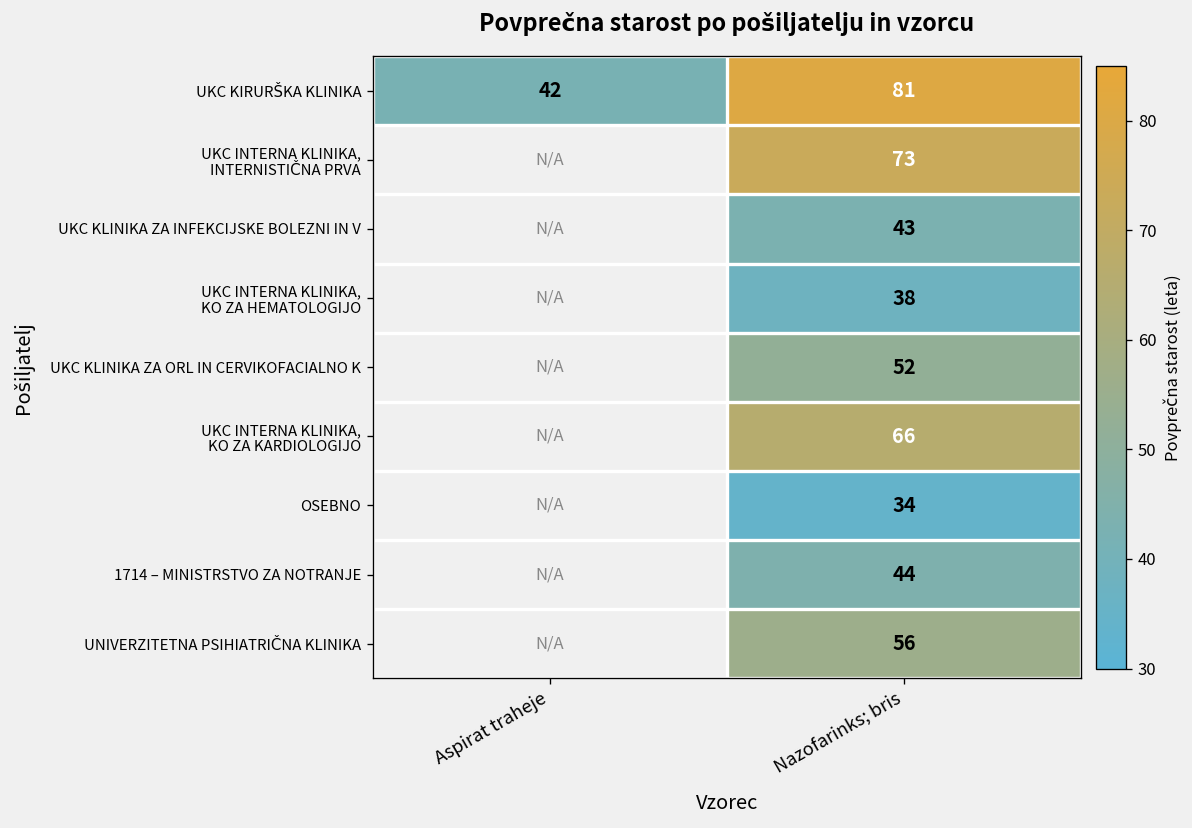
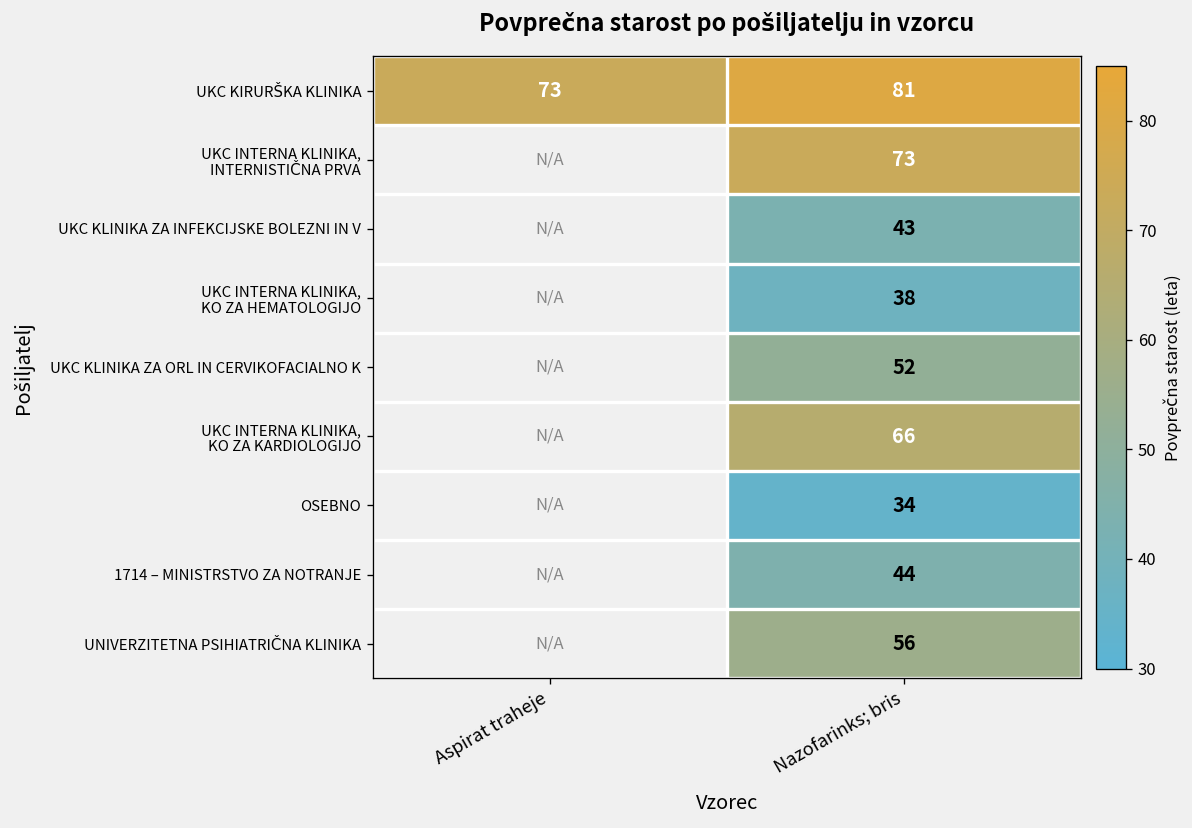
UKC KIRURŠKA KLINIKA, Aspirat traheje: 42 -> 73
